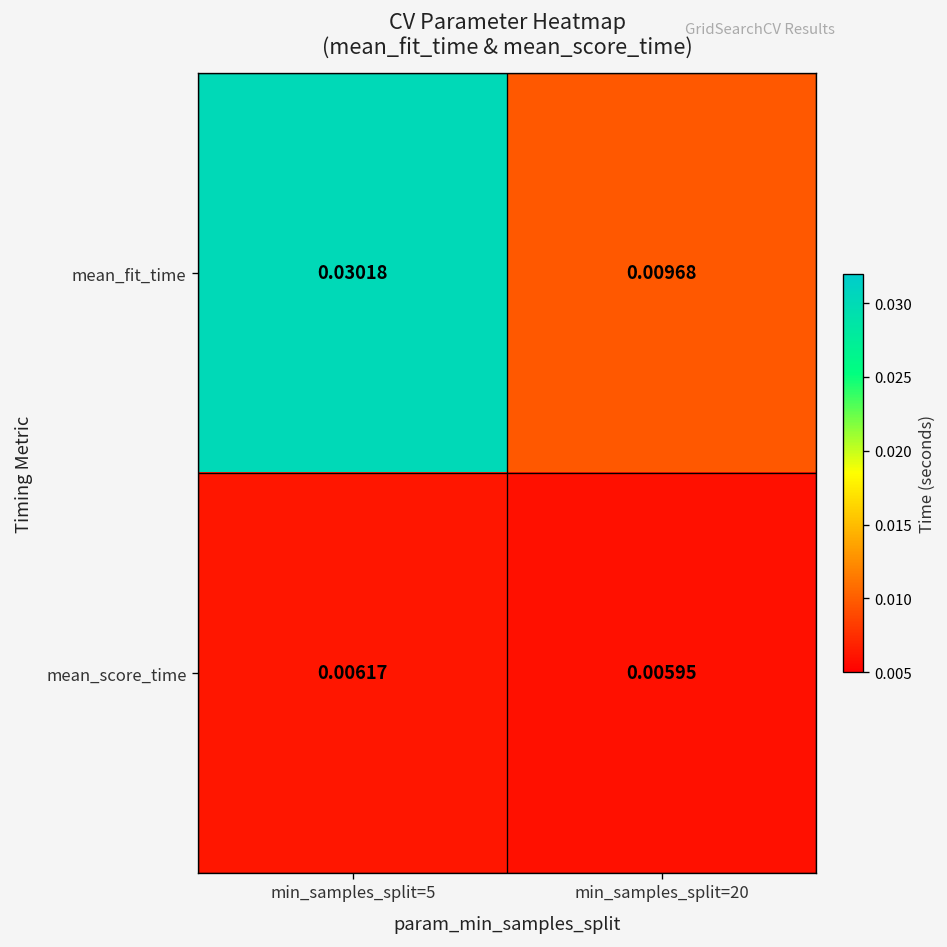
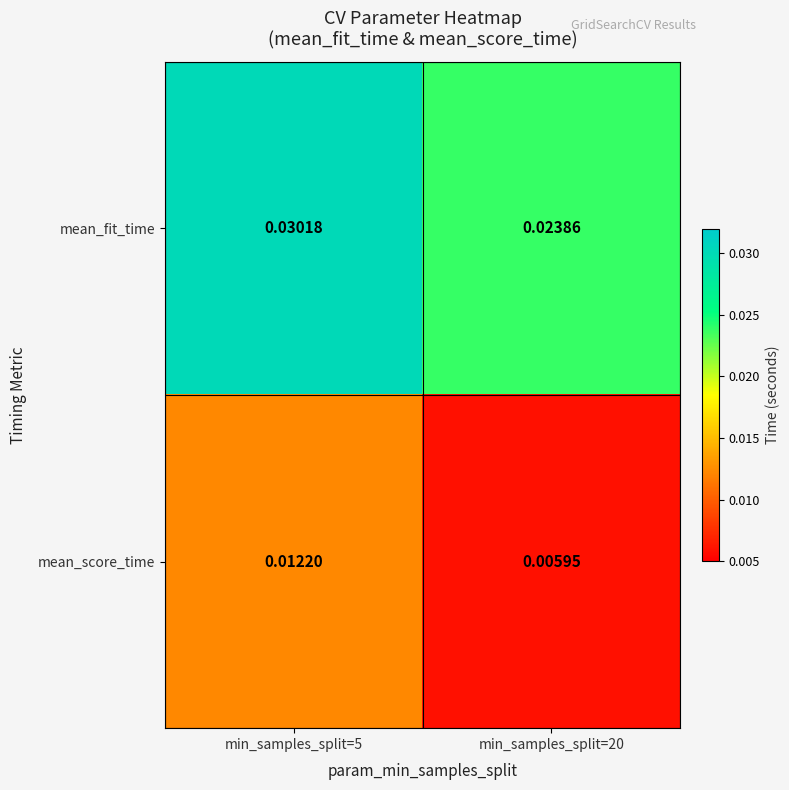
mean_fit_time, min_samples_split=20: 0.00968 -> 0.02386
mean_score_time, min_samples_split=5: 0.00617 -> 0.01220
